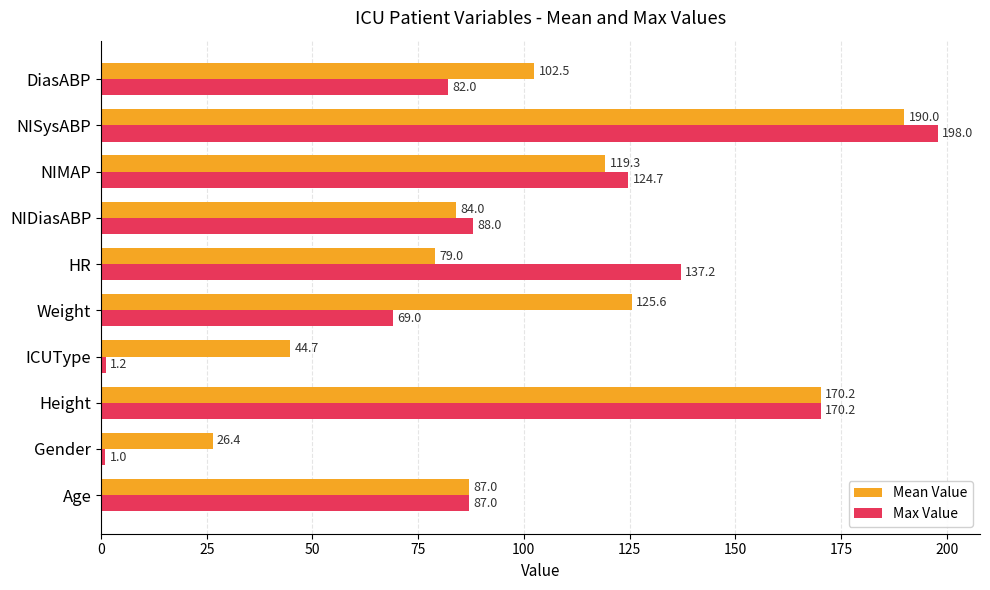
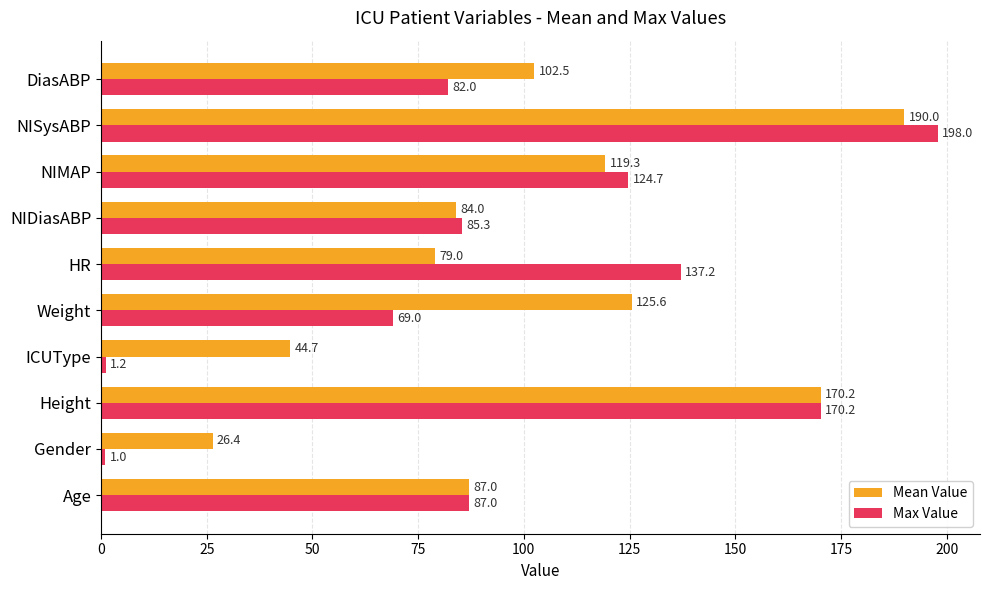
Max Value, NIDiasABP: 88.0 -> 85.3
